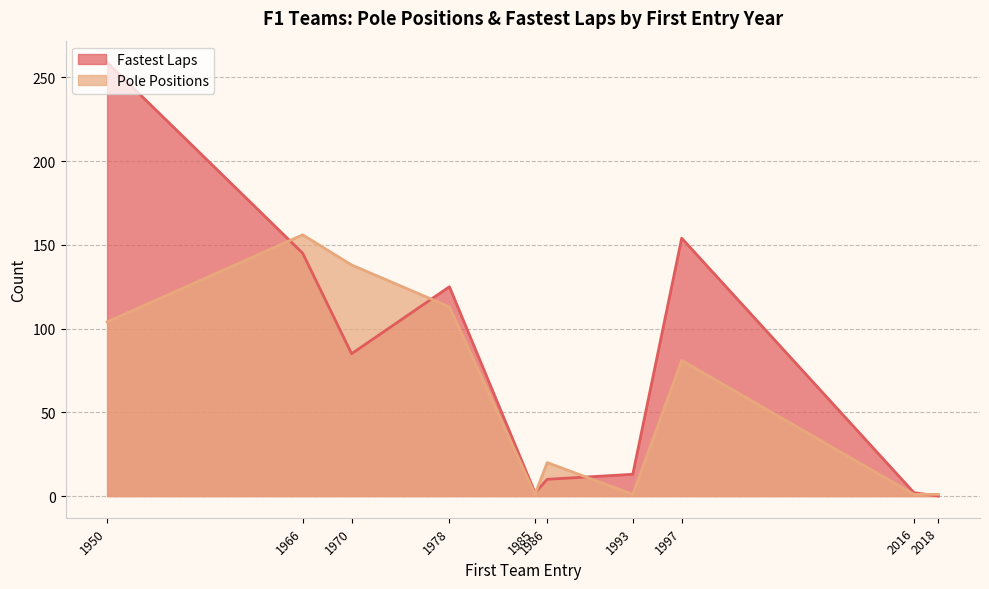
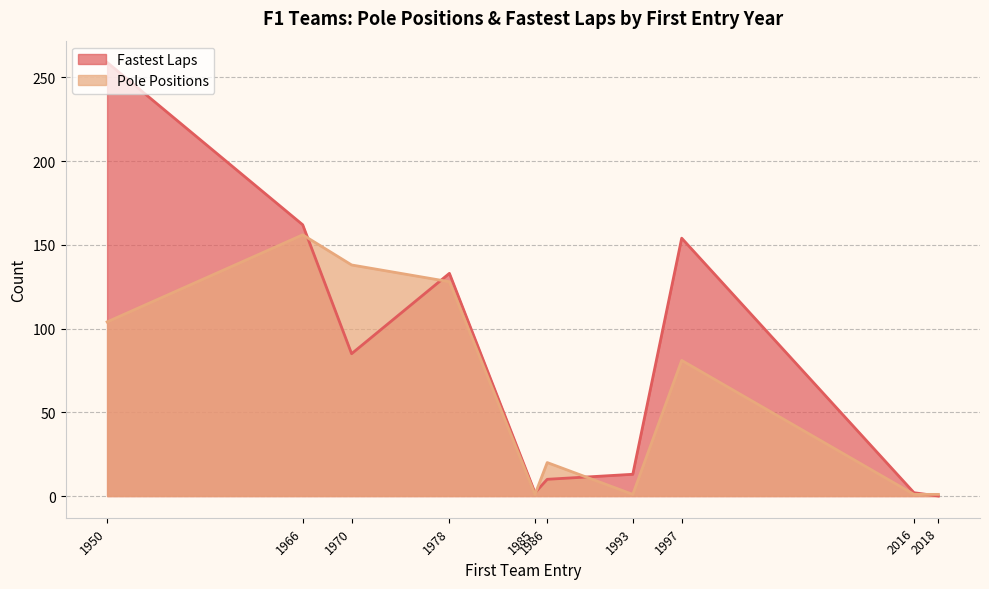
Fastest Laps, 1966: 145 -> 162
Fastest Laps, 1978: 125 -> 133
Pole Positions, 1978: 113 -> 128
